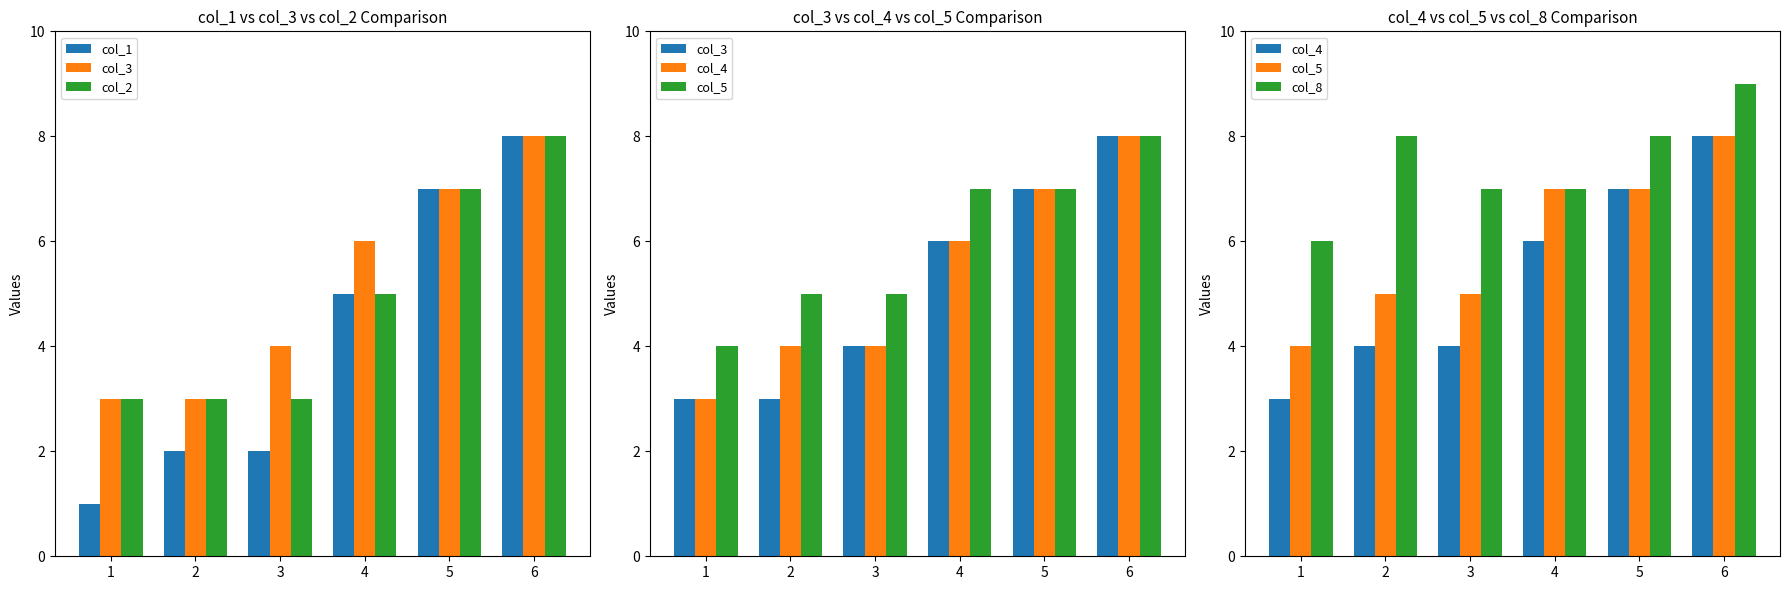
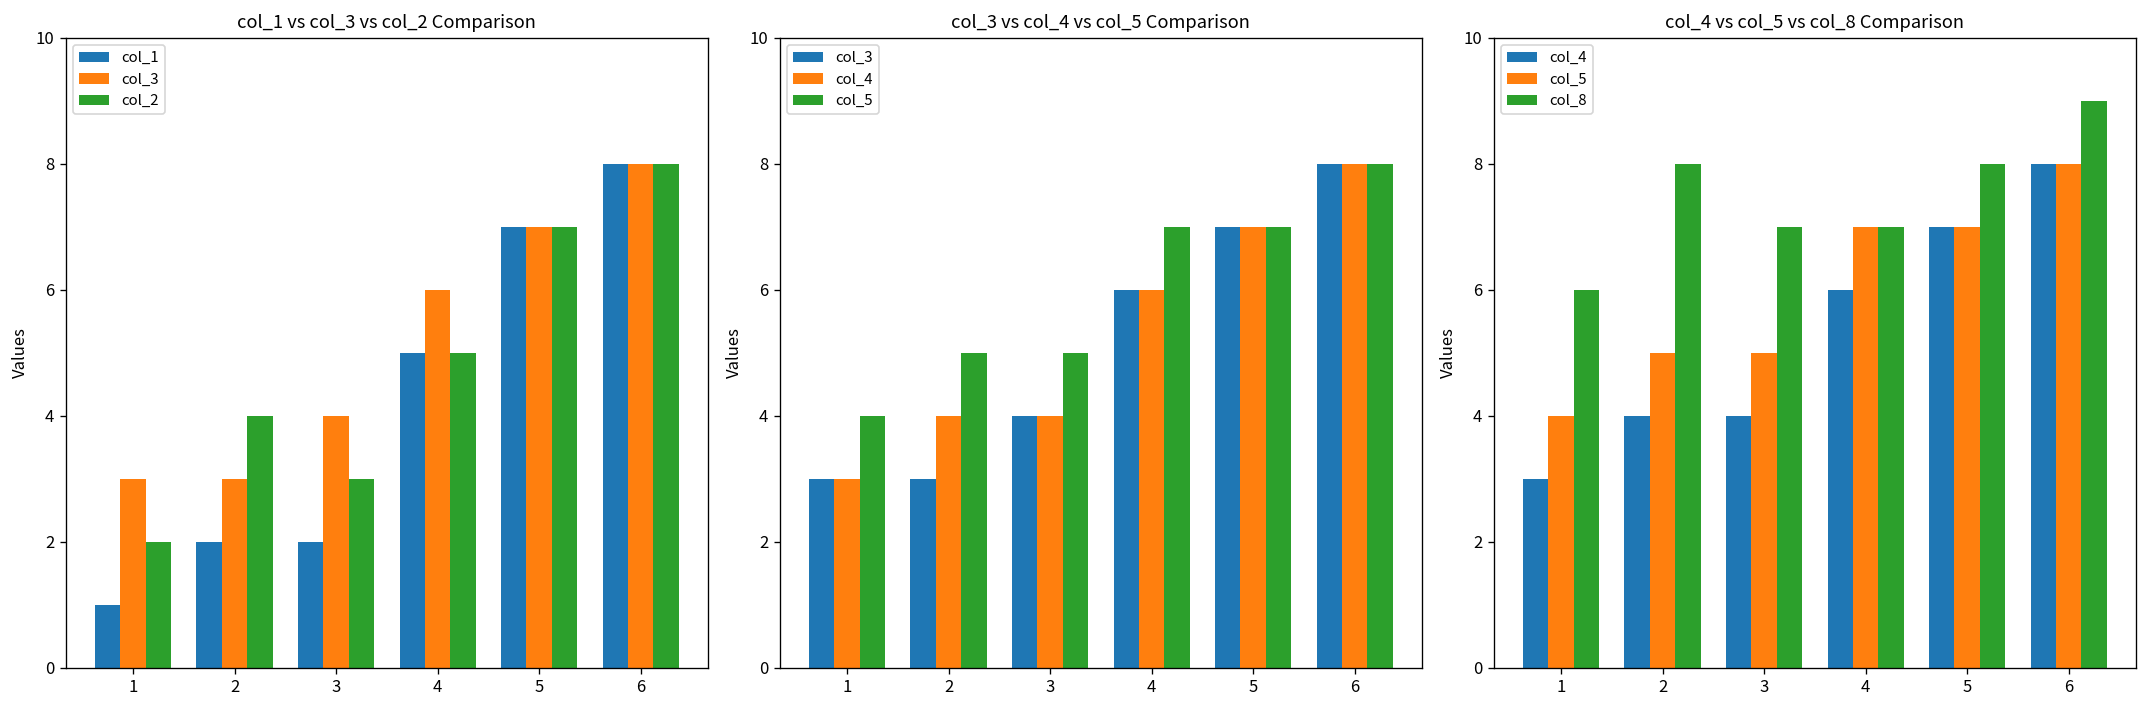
col_1 vs col_3 vs col_2 Comparison, col_2, 1: 3 -> 2
col_1 vs col_3 vs col_2 Comparison, col_2, 2: 3 -> 4
